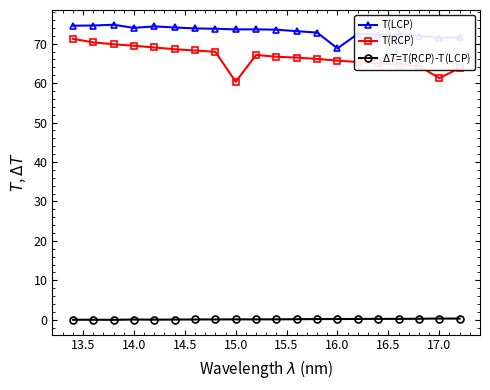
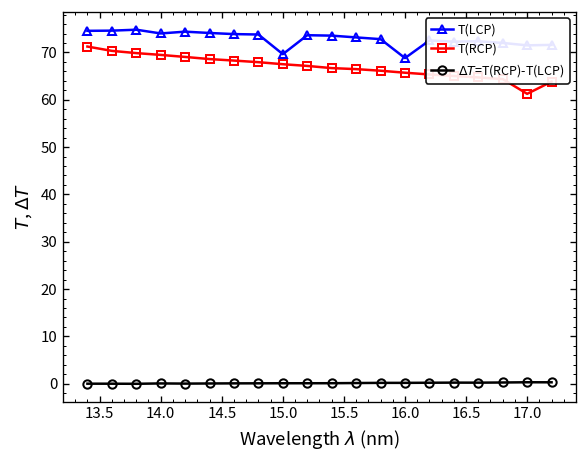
T(LCP), 15.0: 74 -> 70
T(RCP), 15.0: 60 -> 68
